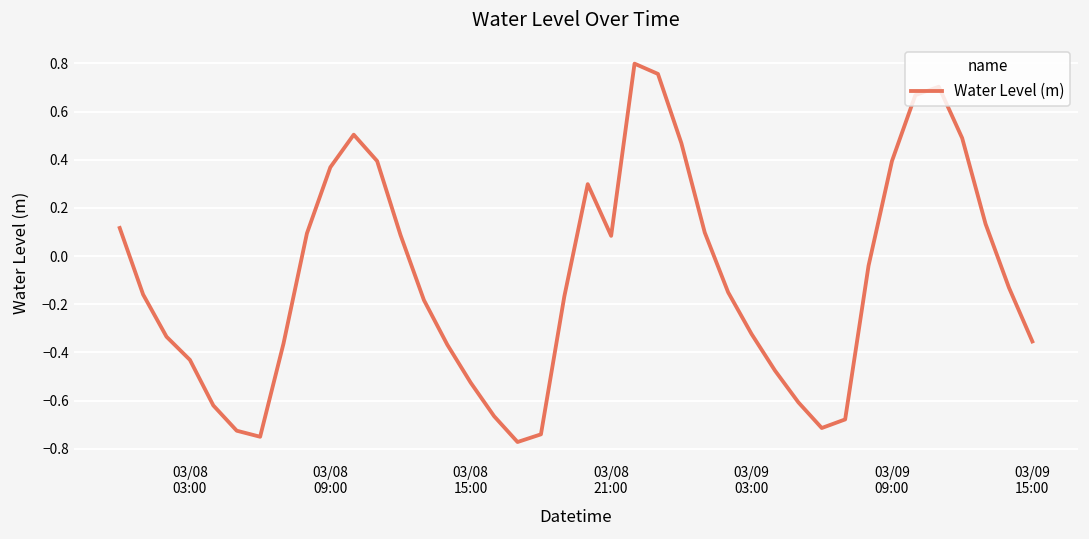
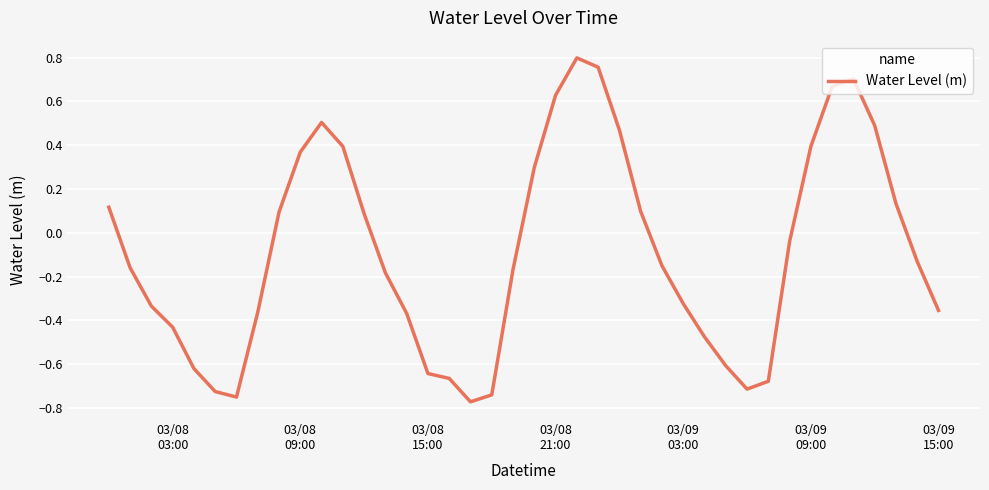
03/08 15:00: -0.53 -> -0.64
03/08 21:00: 0.08 -> 0.63
